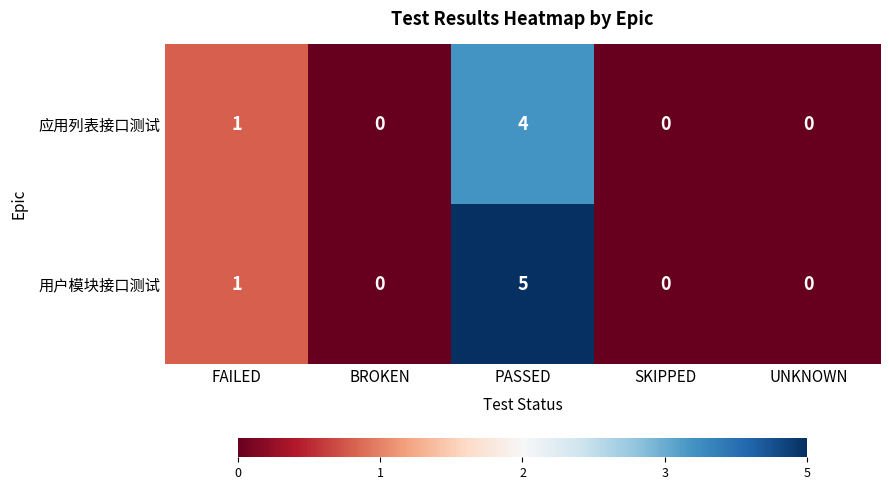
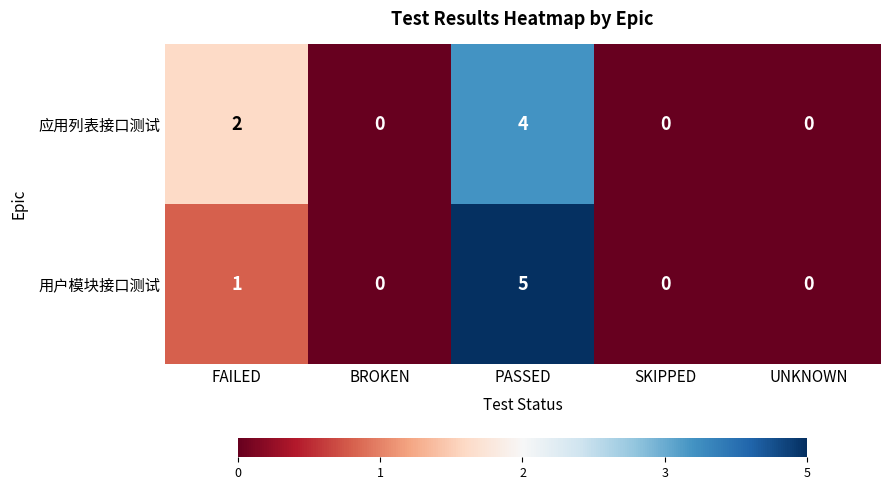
应用列表接口测试, FAILED: 1 -> 2
